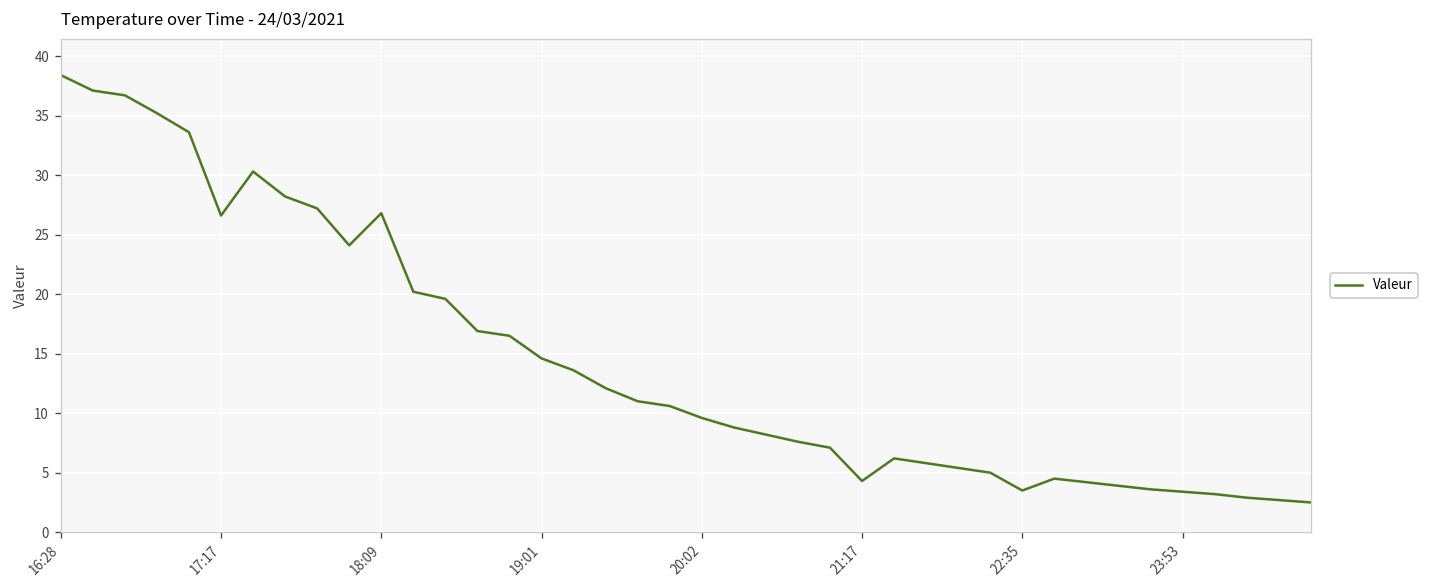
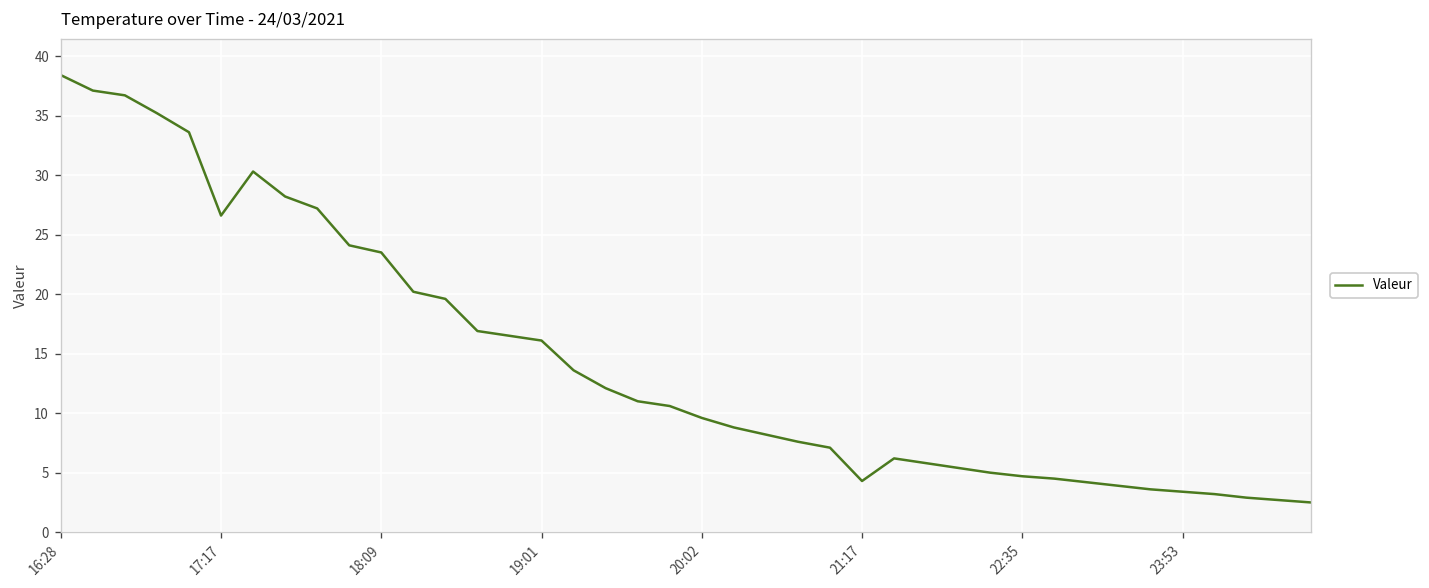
18:09: 27 -> 24
19:01: 15 -> 16
22:35: 4 -> 5
